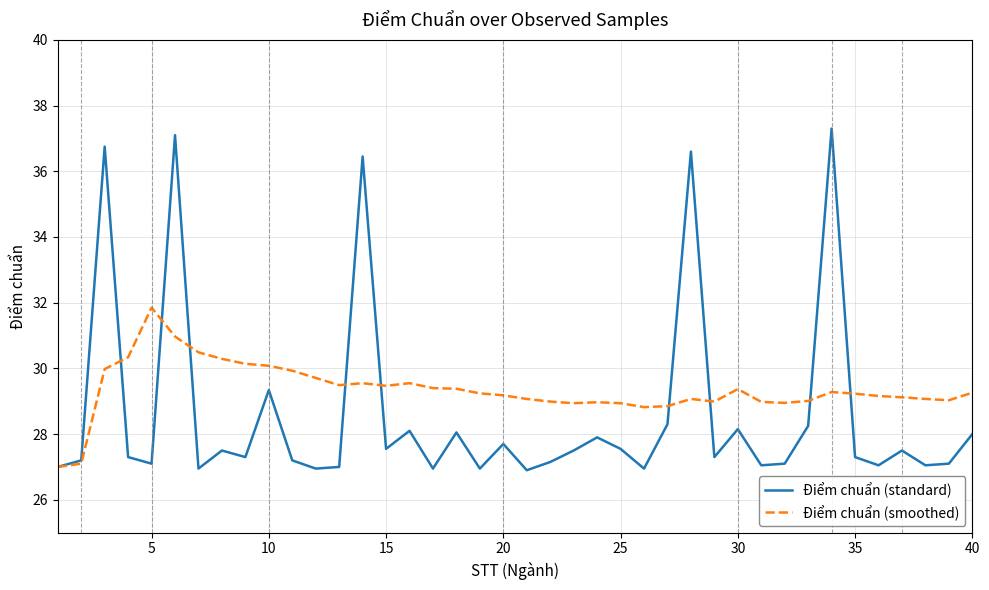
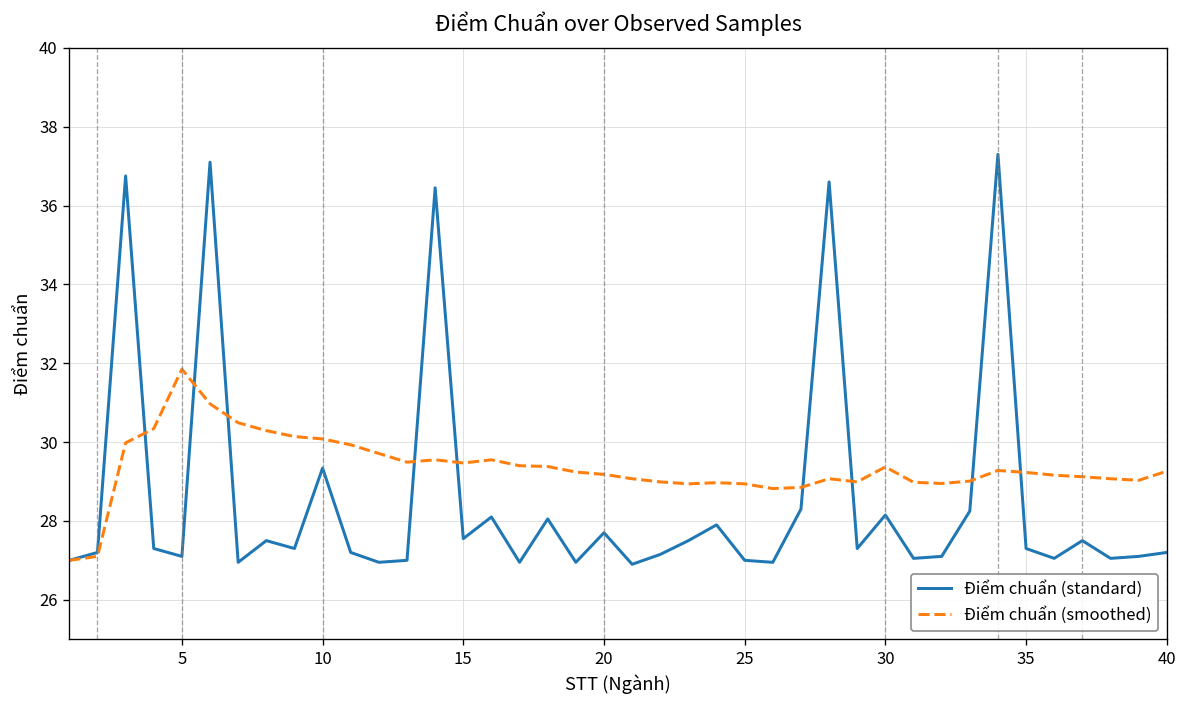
Điểm chuẩn (standard), 25: 27.6 -> 27.0
Điểm chuẩn (standard), 40: 28.0 -> 27.2
